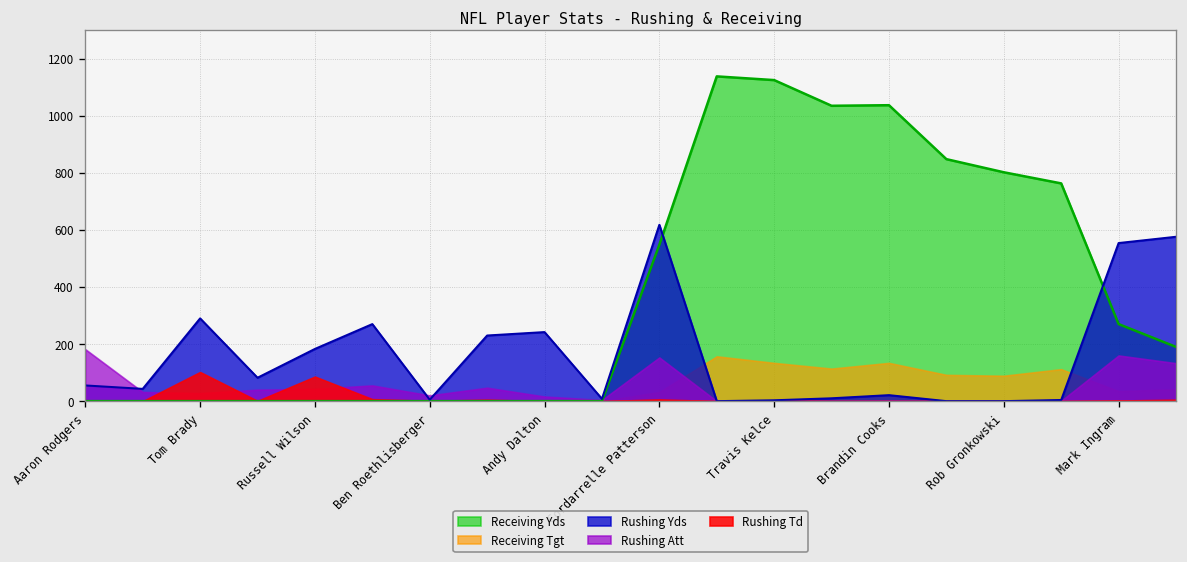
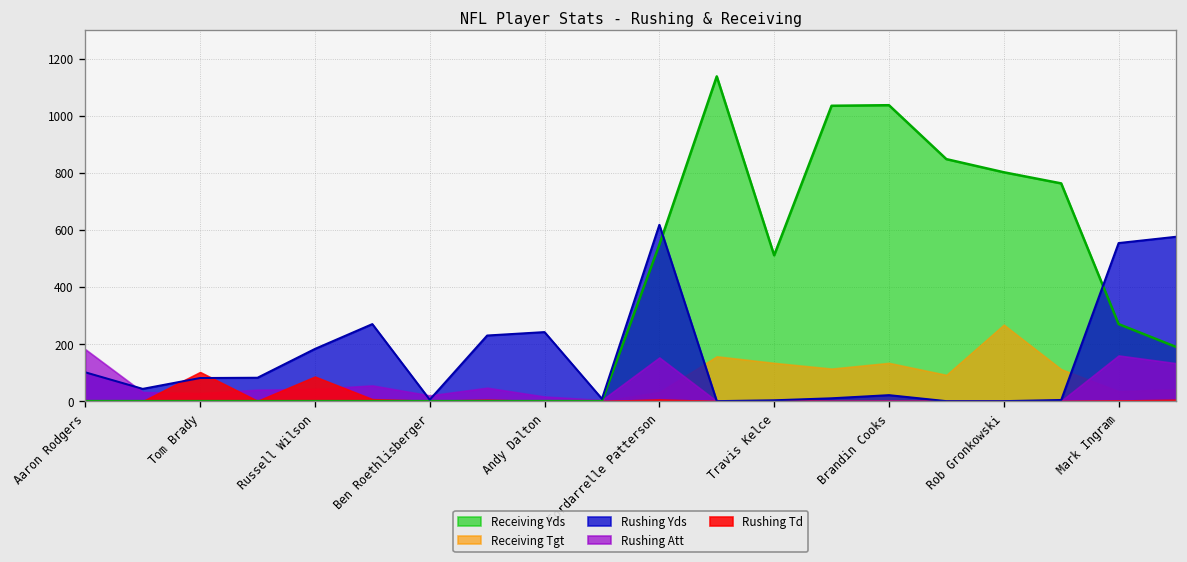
Rushing Yds, Aaron Rodgers: 60 -> 100
Rushing Yds, Tom Brady: 290 -> 80
Receiving Yds, Travis Kelce: 1130 -> 510
Receiving Tgt, Rob Gronkowski: 90 -> 270
